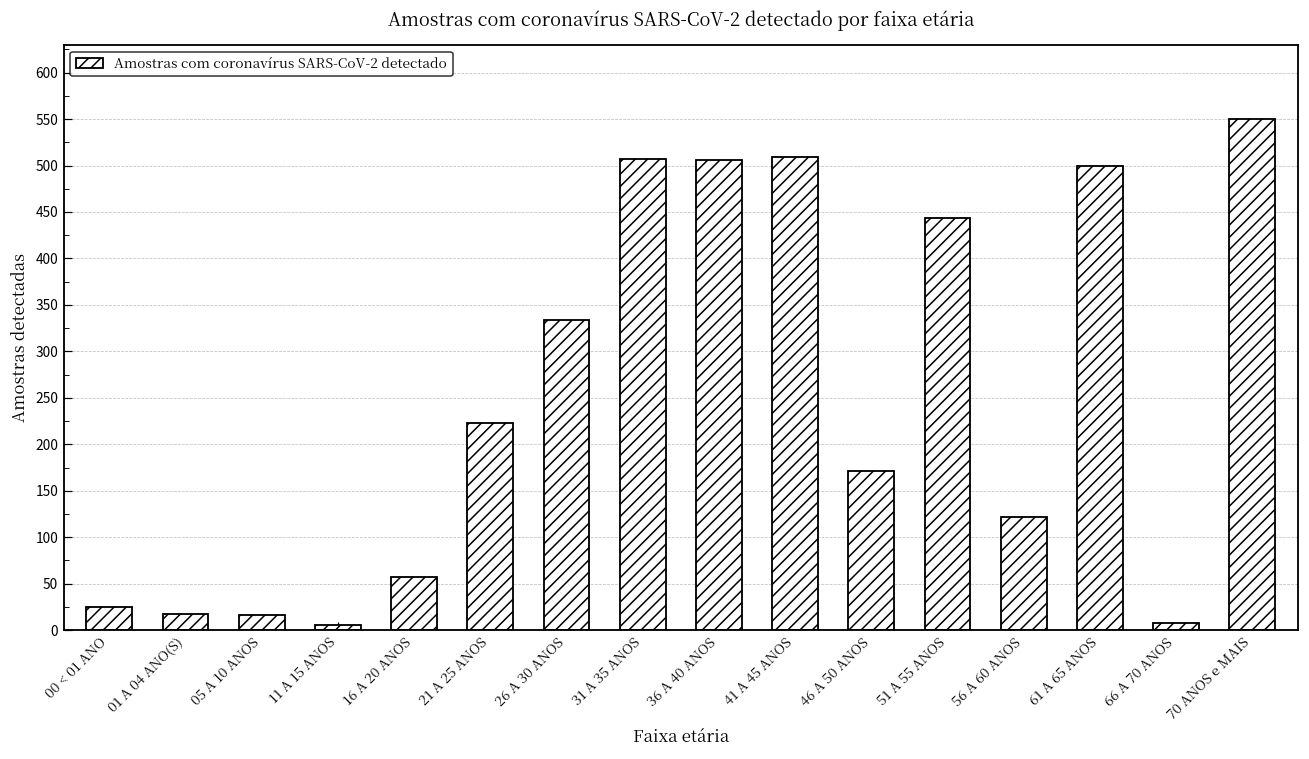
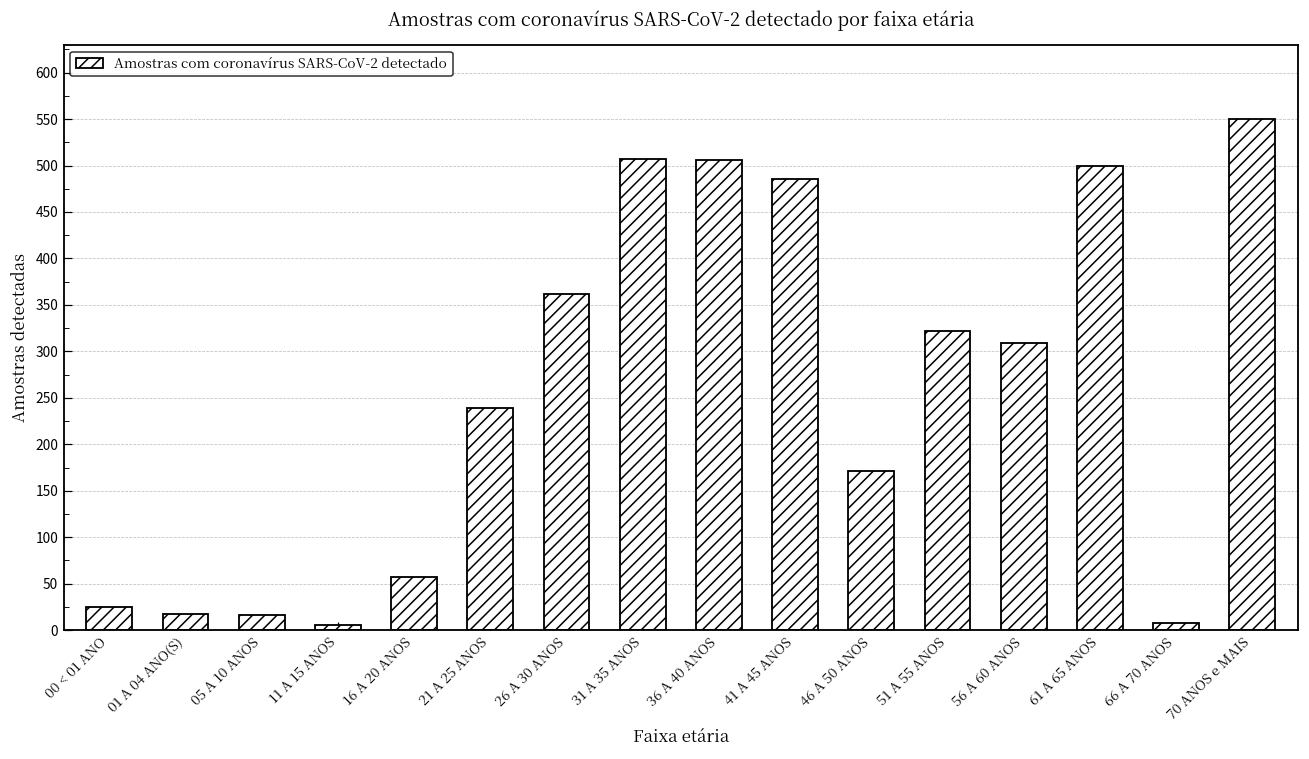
21 A 25 ANOS: 220 -> 240
26 A 30 ANOS: 330 -> 360
41 A 45 ANOS: 510 -> 490
51 A 55 ANOS: 440 -> 320
56 A 60 ANOS: 120 -> 310
